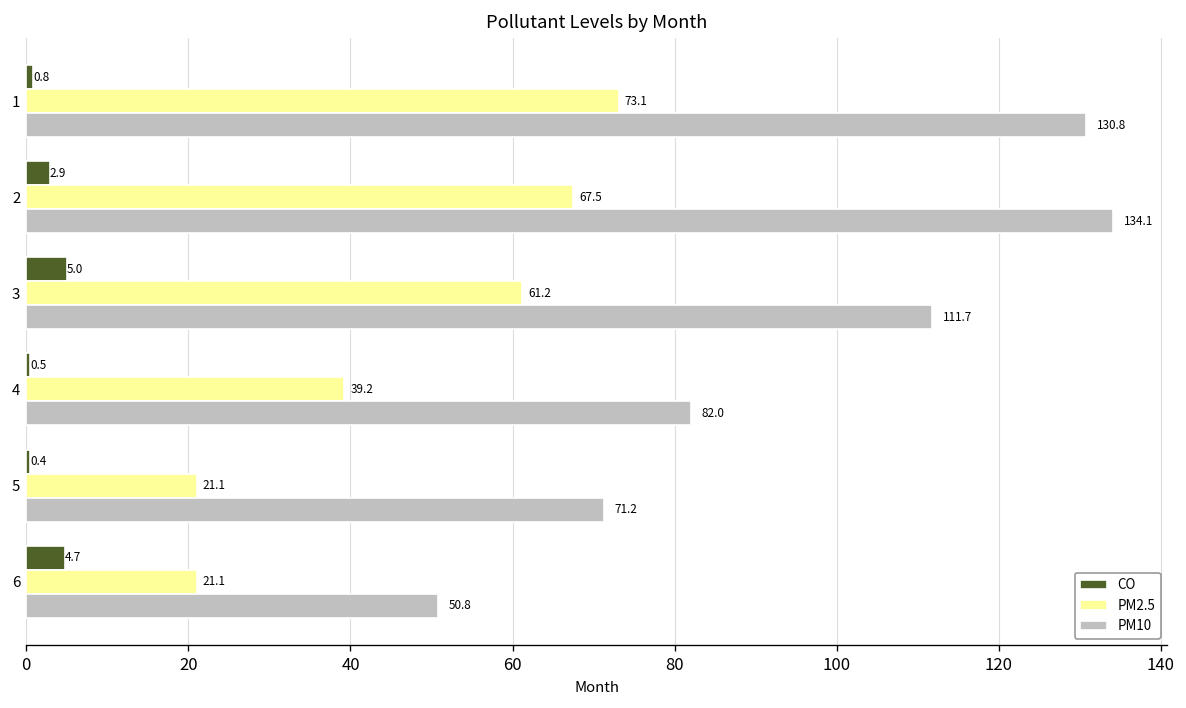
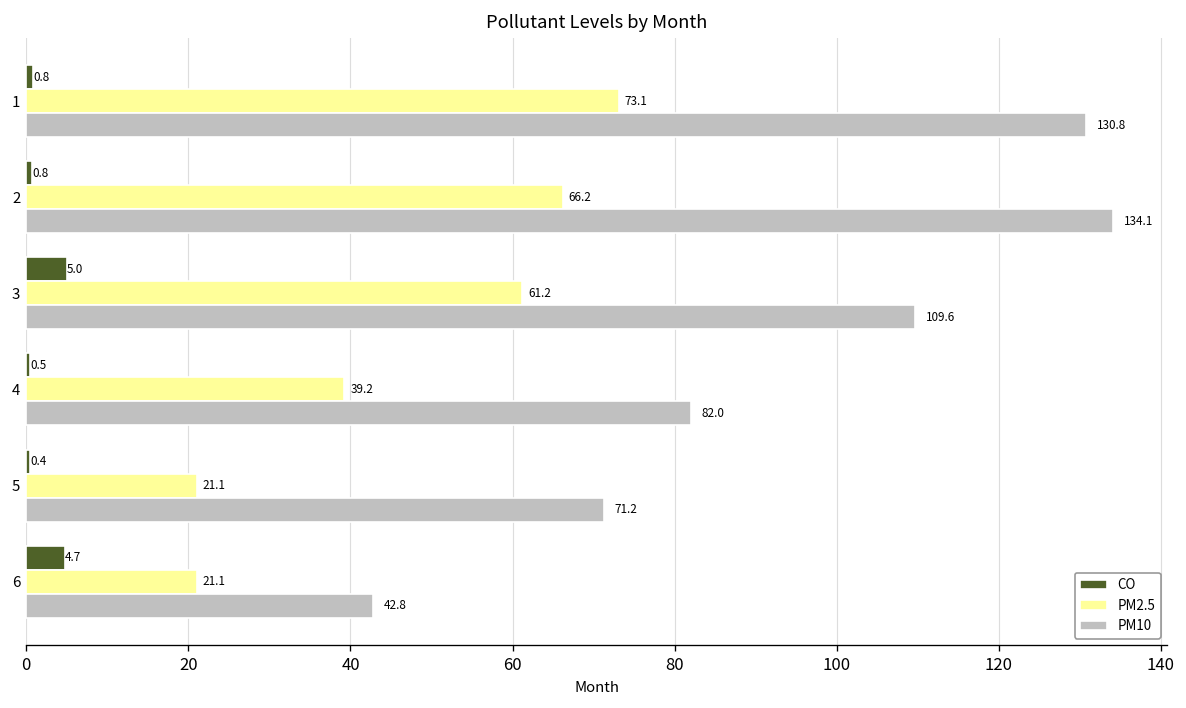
CO, 2: 2.9 -> 0.8
PM2.5, 2: 67.5 -> 66.2
PM10, 3: 111.7 -> 109.6
PM10, 6: 50.8 -> 42.8
